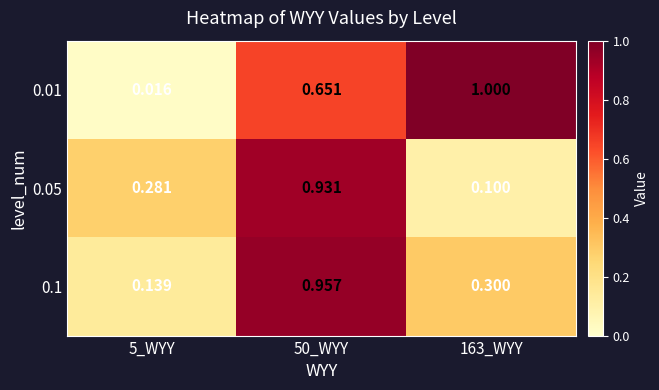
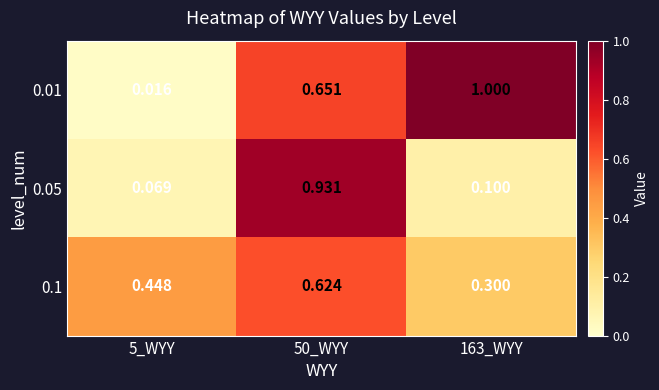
0.05, 5_WYY: 0.281 -> 0.069
0.1, 5_WYY: 0.139 -> 0.448
0.1, 50_WYY: 0.957 -> 0.624
